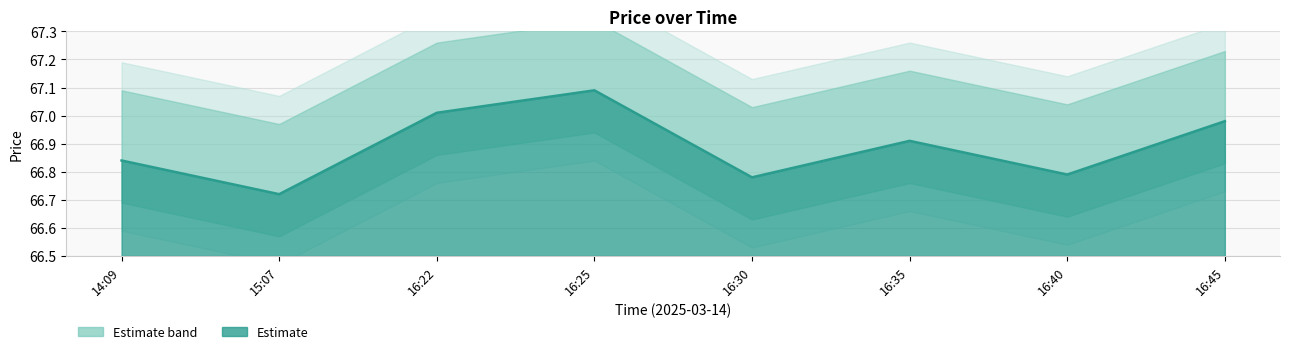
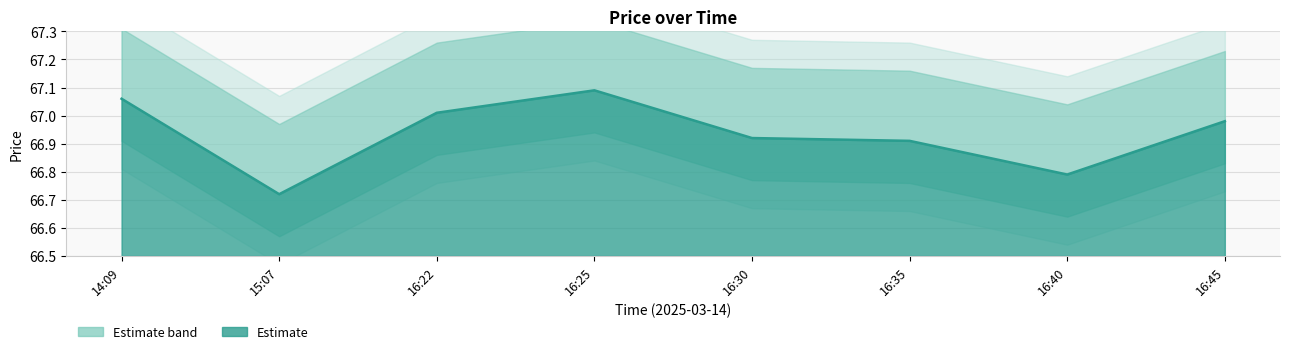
Estimate, 14:09: 66.84 -> 67.06
Estimate, 16:30: 66.78 -> 66.92
